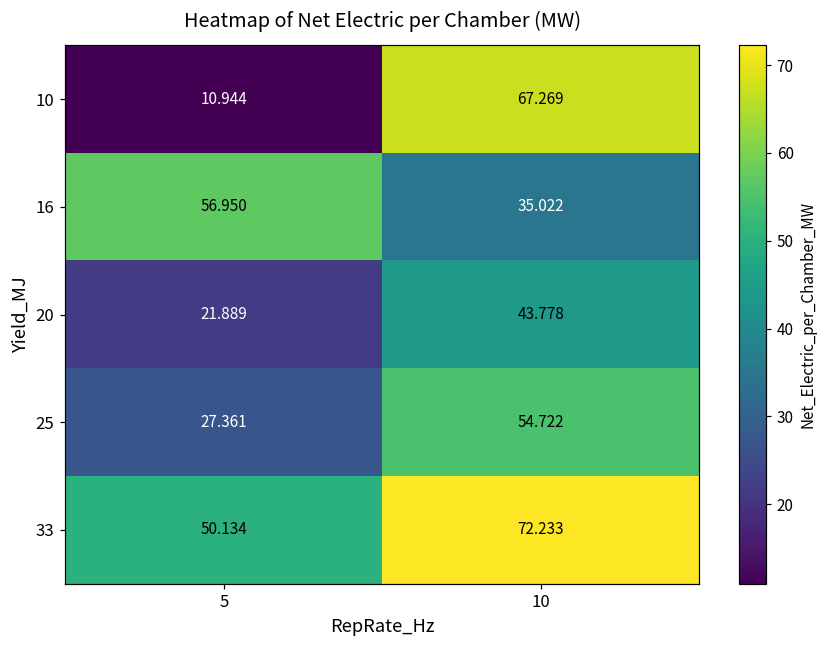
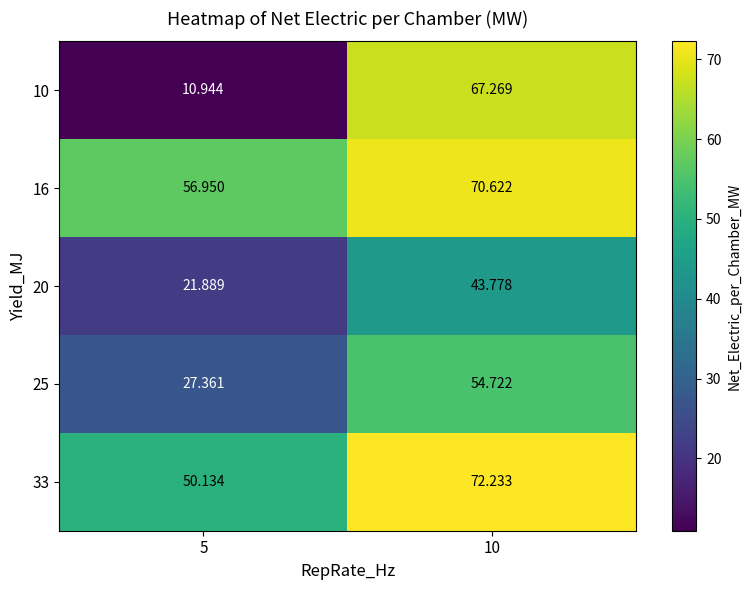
16, 10: 35.022 -> 70.622
